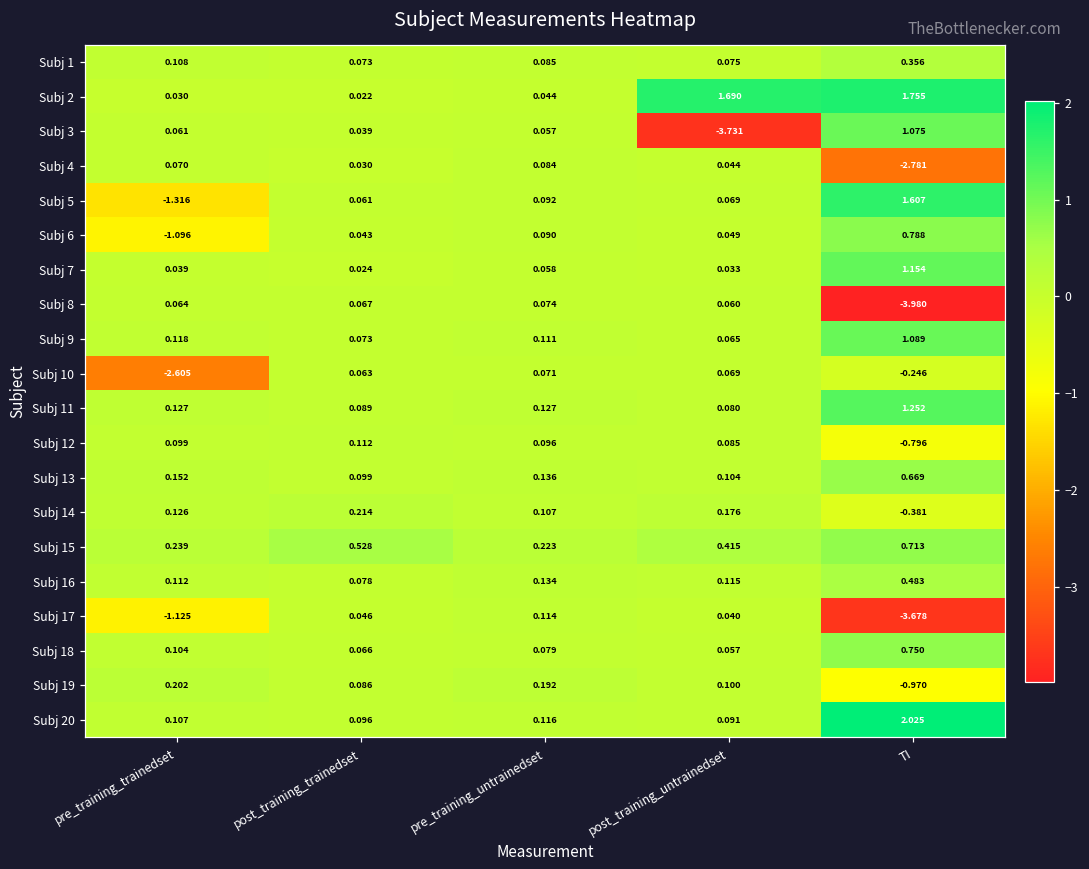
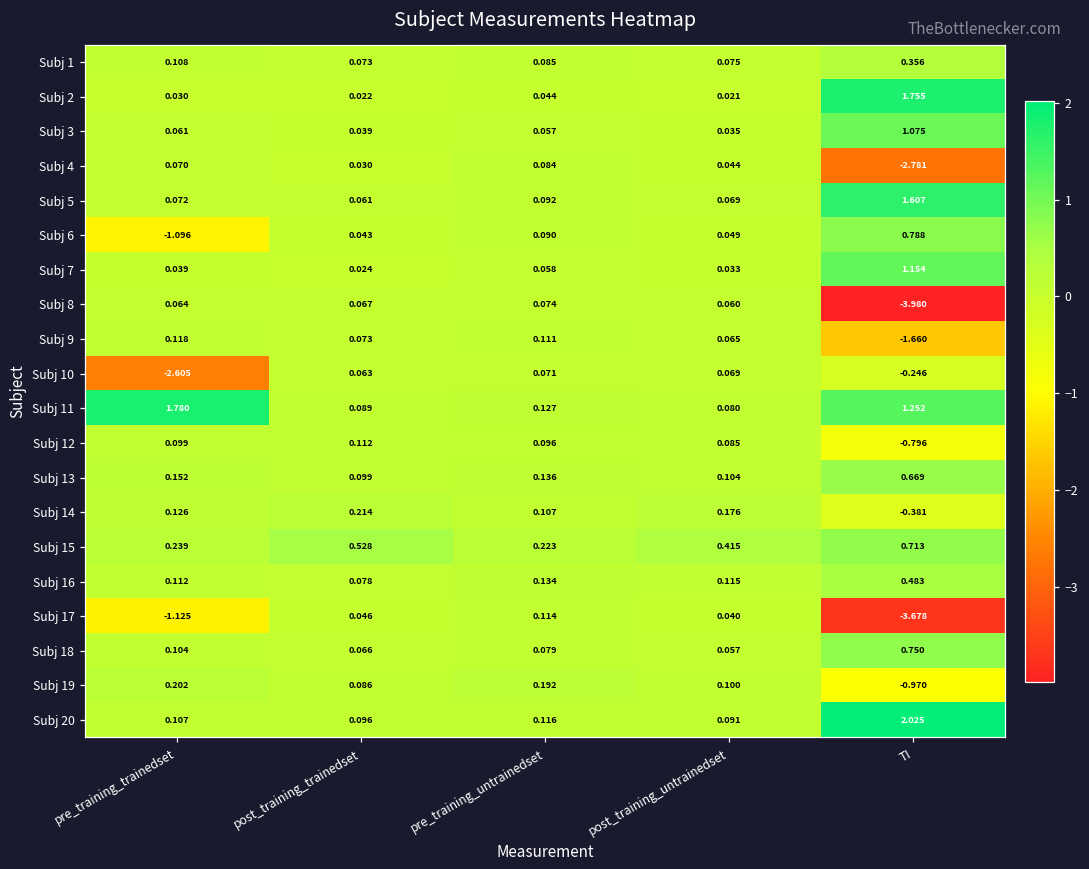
Subj 2, post_training_untrainedset: 1.690 -> 0.021
Subj 3, post_training_untrainedset: -3.731 -> 0.035
Subj 5, pre_training_trainedset: -1.316 -> 0.072
Subj 9, TI: 1.089 -> -1.660
Subj 11, pre_training_trainedset: 0.127 -> 1.780
